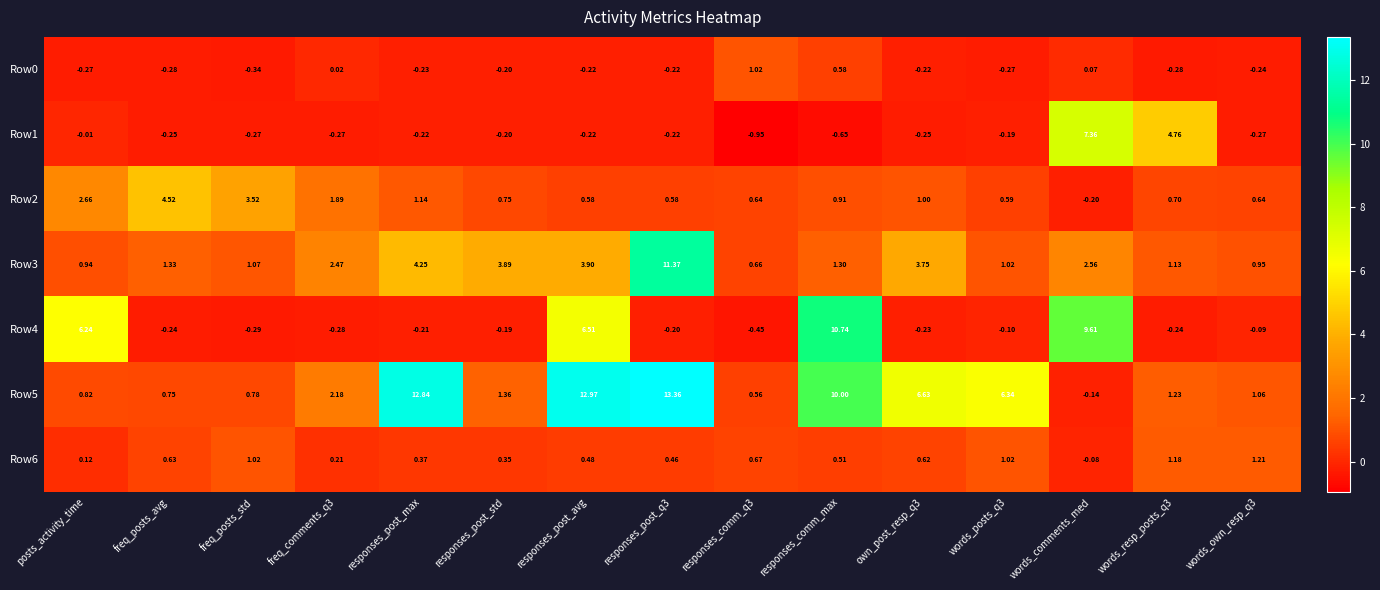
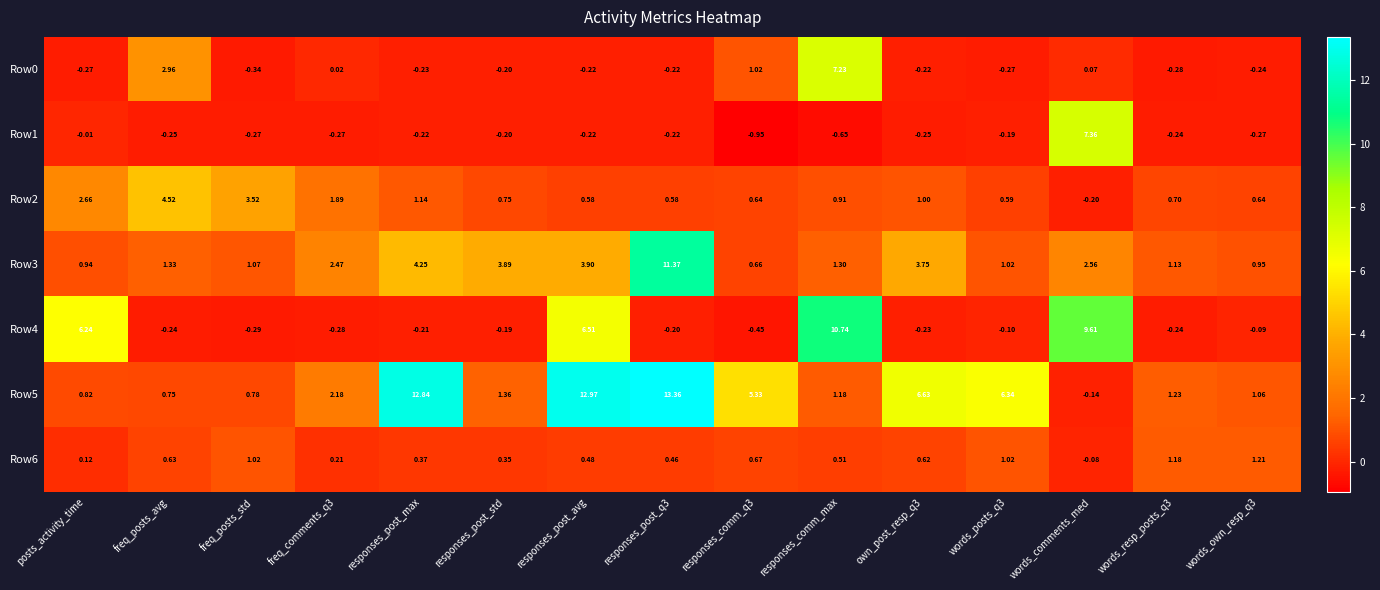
Row0, freq_posts_avg: -0.28 -> 2.96
Row0, responses_comm_max: 0.58 -> 7.23
Row1, words_resp_posts_q3: 4.76 -> -0.24
Row5, responses_comm_q3: 0.56 -> 5.33
Row5, responses_comm_max: 10.00 -> 1.18
